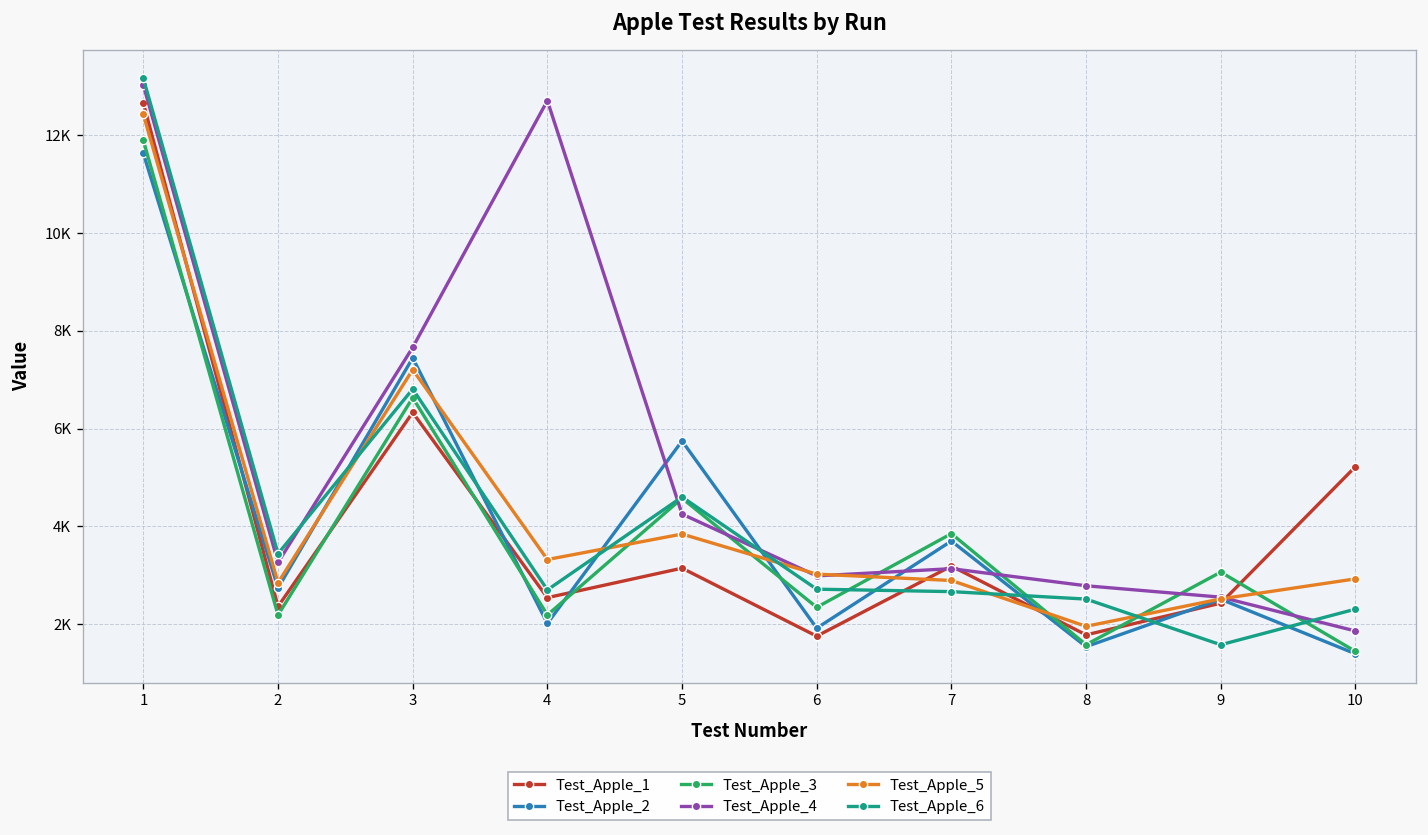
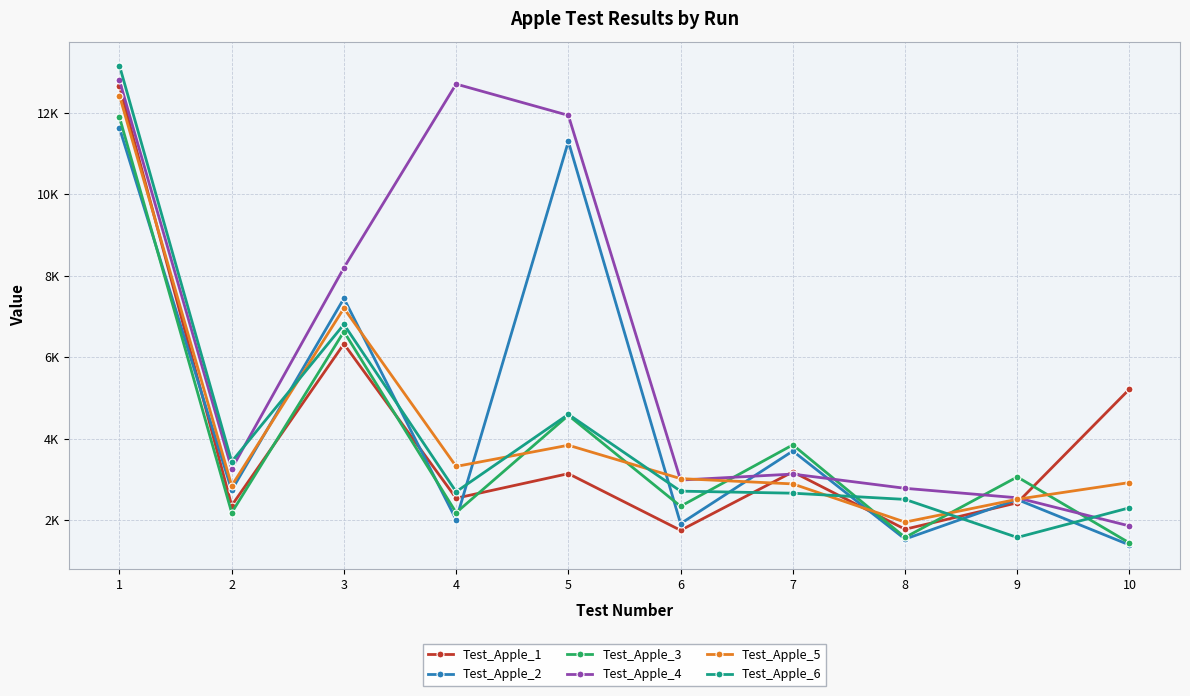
Test_Apple_4, 1: 13000 -> 12800
Test_Apple_4, 3: 7700 -> 8200
Test_Apple_2, 5: 5700 -> 11300
Test_Apple_4, 5: 4300 -> 11900
